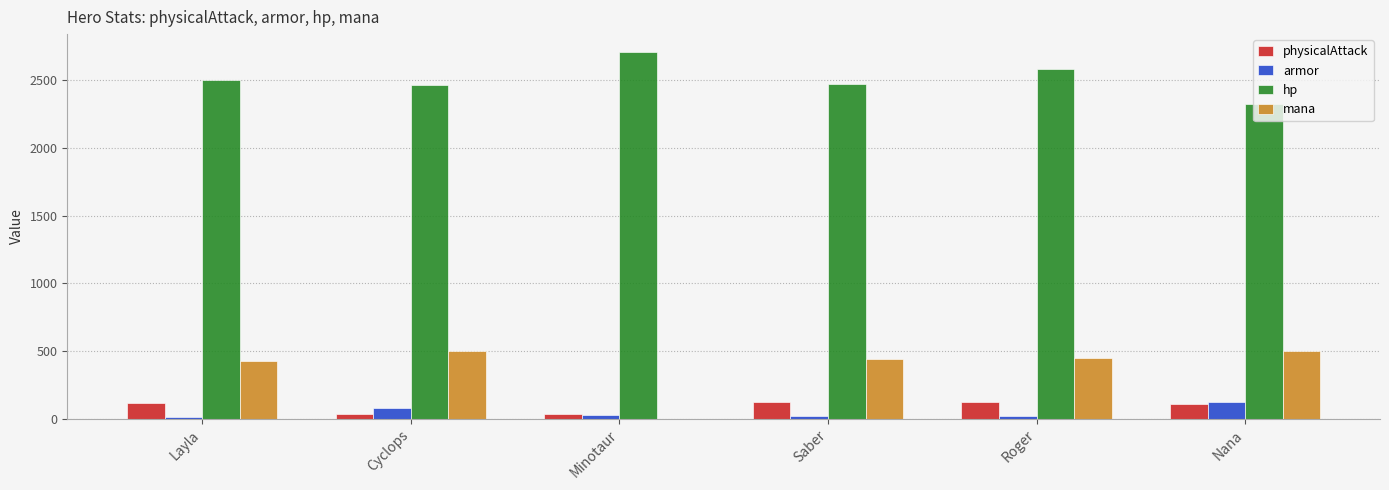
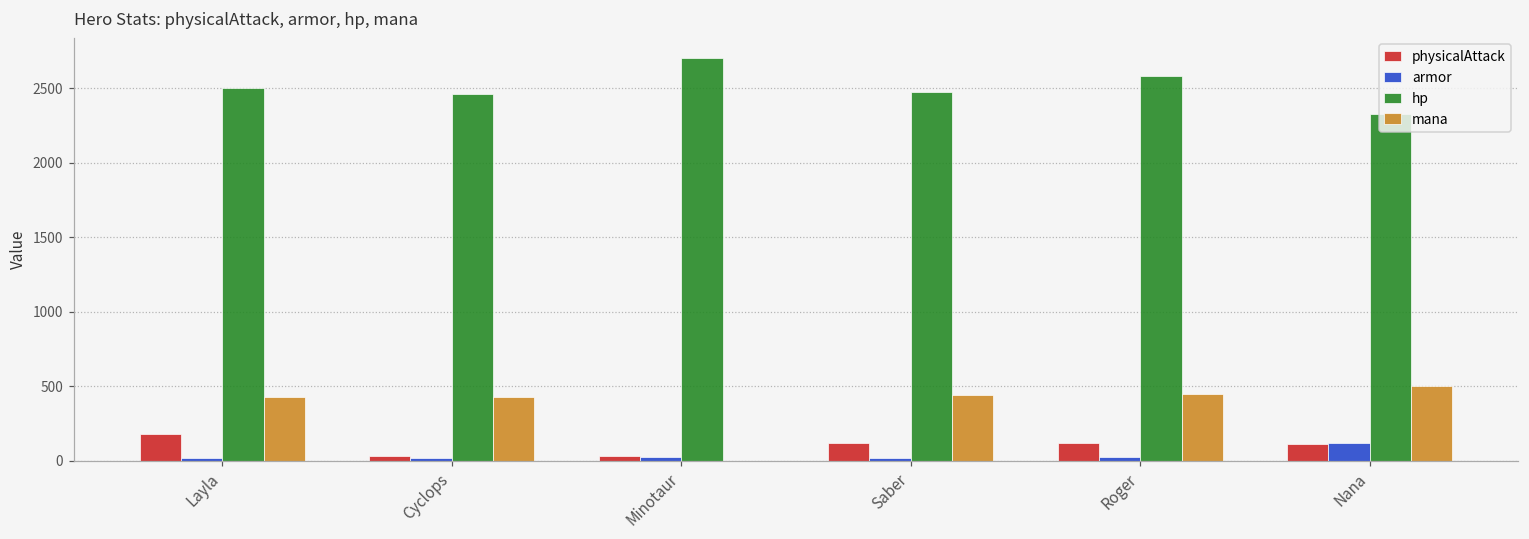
physicalAttack, Layla: 120 -> 180
armor, Cyclops: 80 -> 20
mana, Cyclops: 500 -> 430
